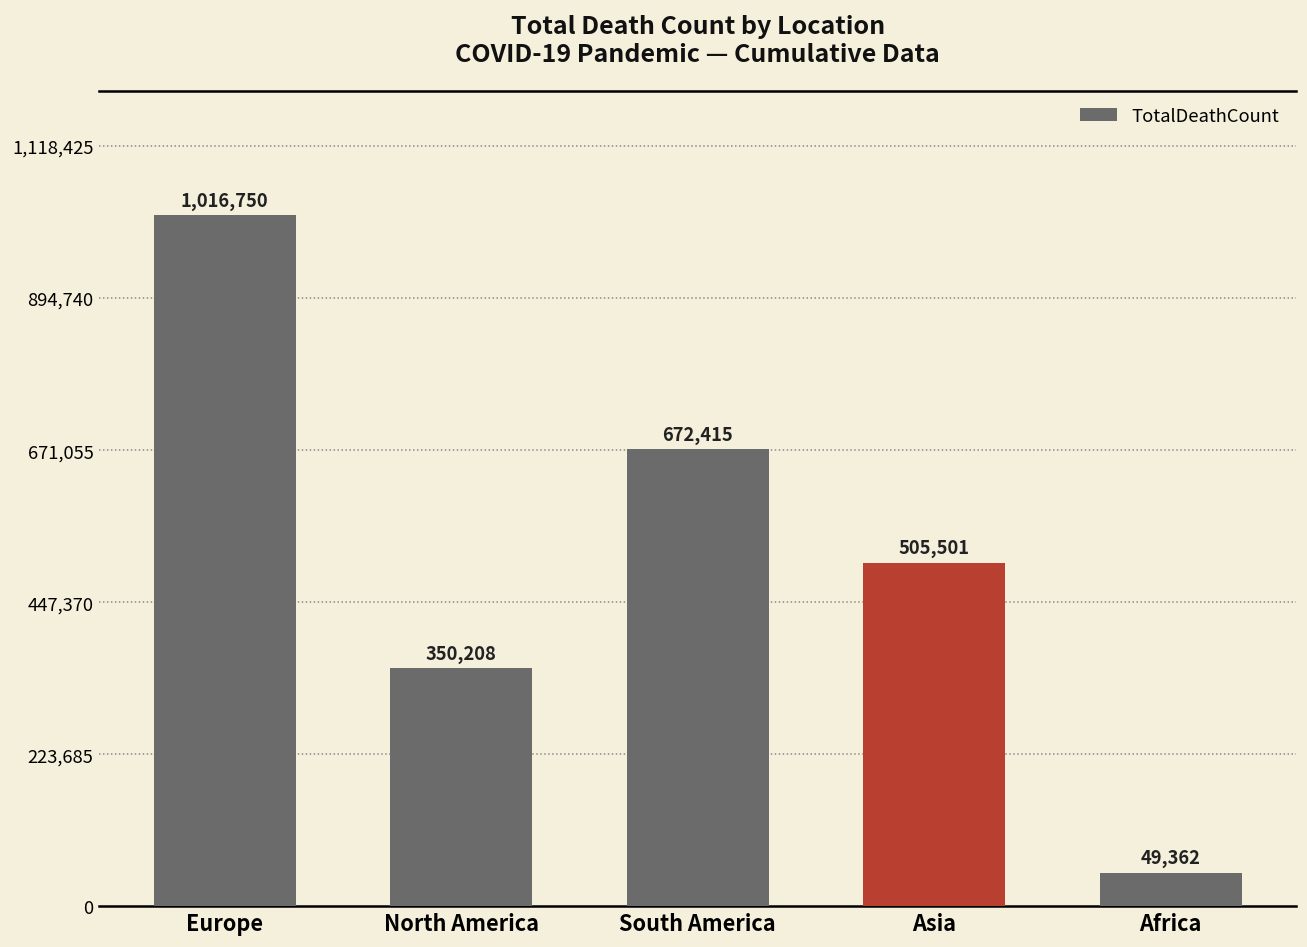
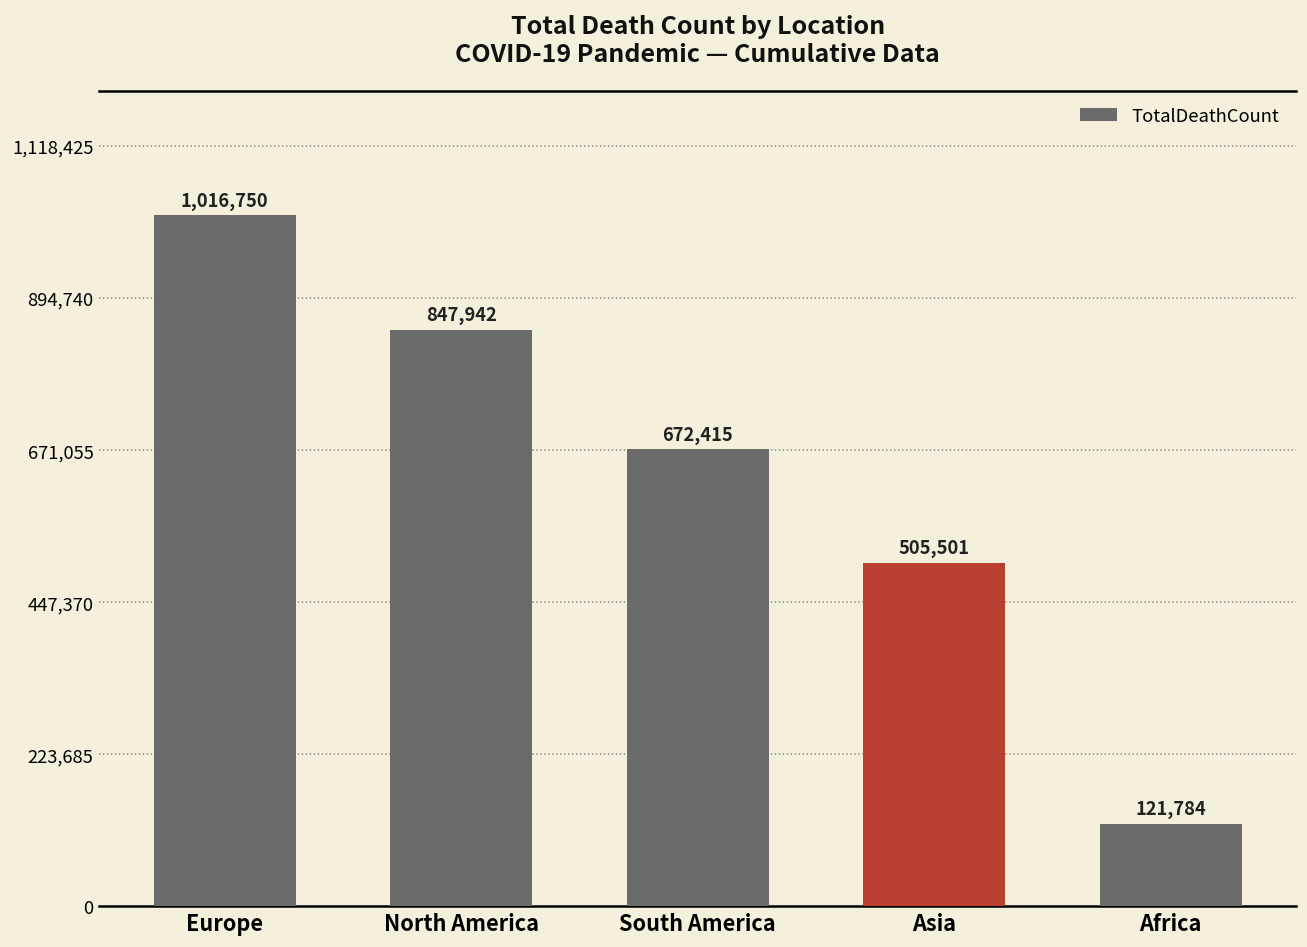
North America: 350,208 -> 847,942
Africa: 49,362 -> 121,784
